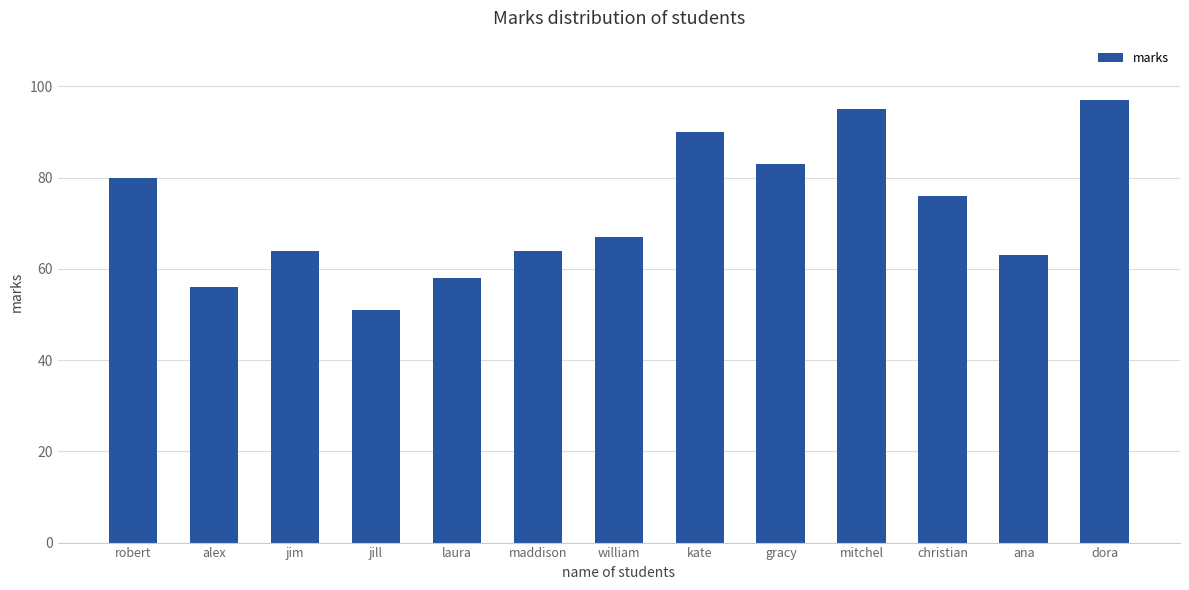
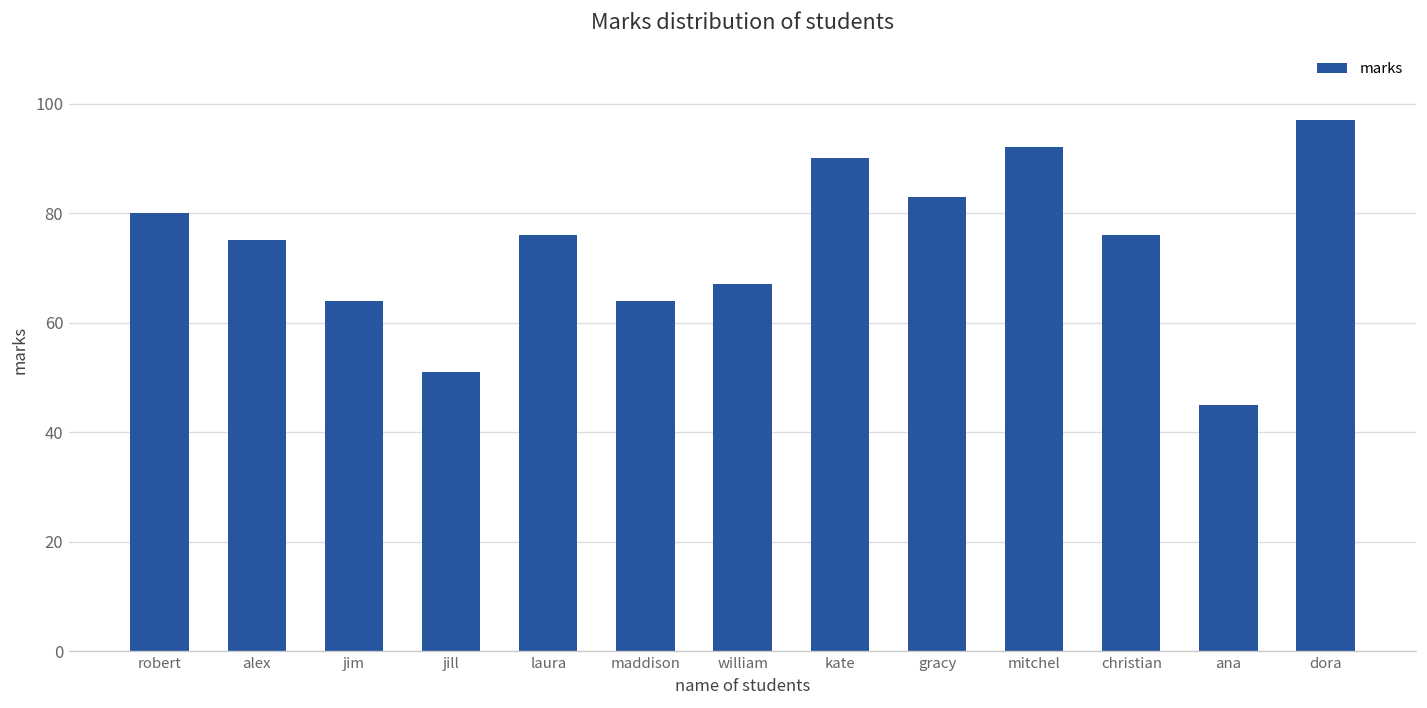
alex: 56 -> 75
laura: 58 -> 76
mitchel: 95 -> 92
ana: 63 -> 45
